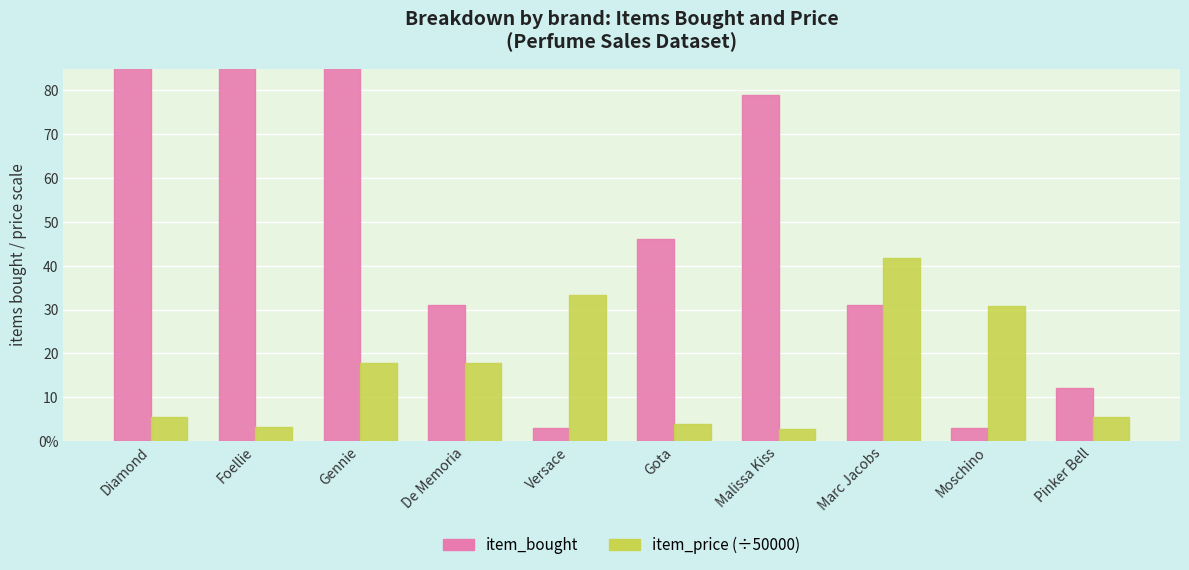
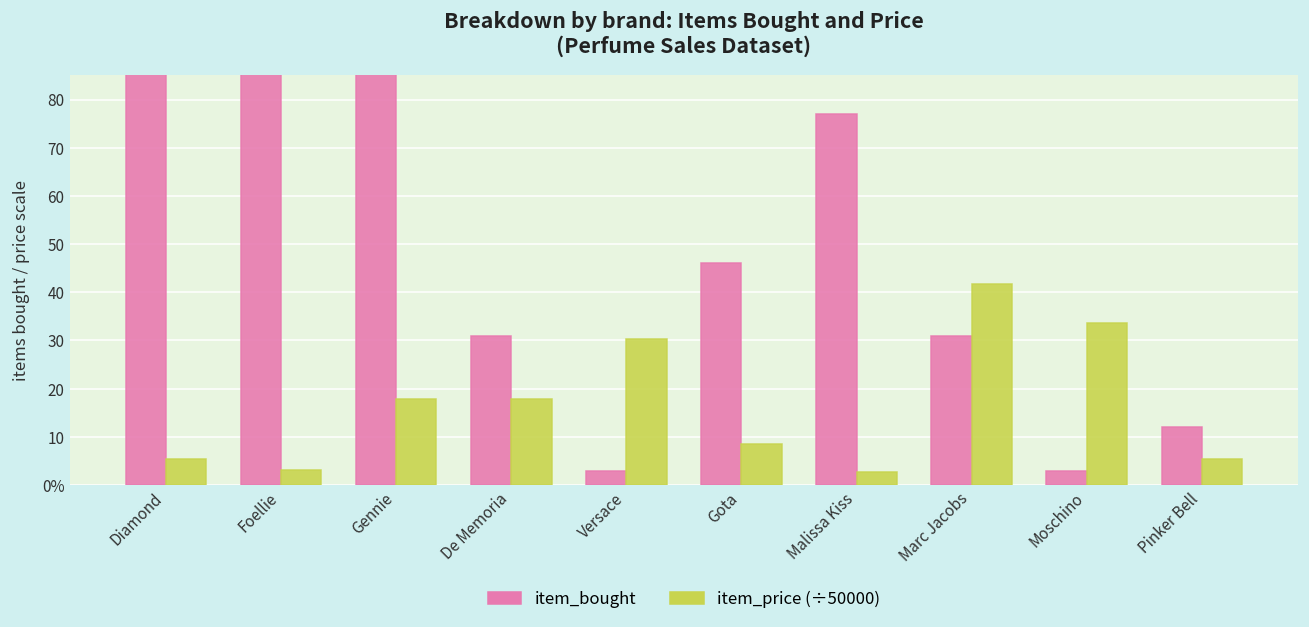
item_price (÷50000), Versace: 33 -> 30
item_price (÷50000), Gota: 4 -> 9
item_bought, Malissa Kiss: 79 -> 77
item_price (÷50000), Moschino: 31 -> 34
